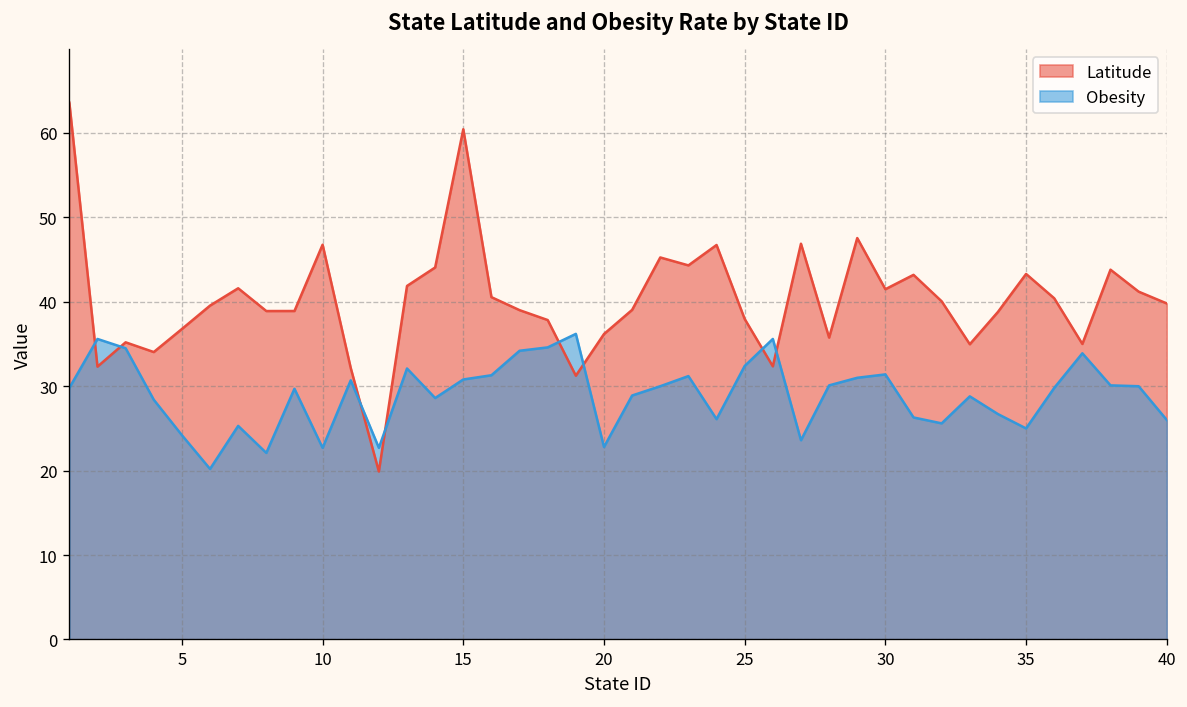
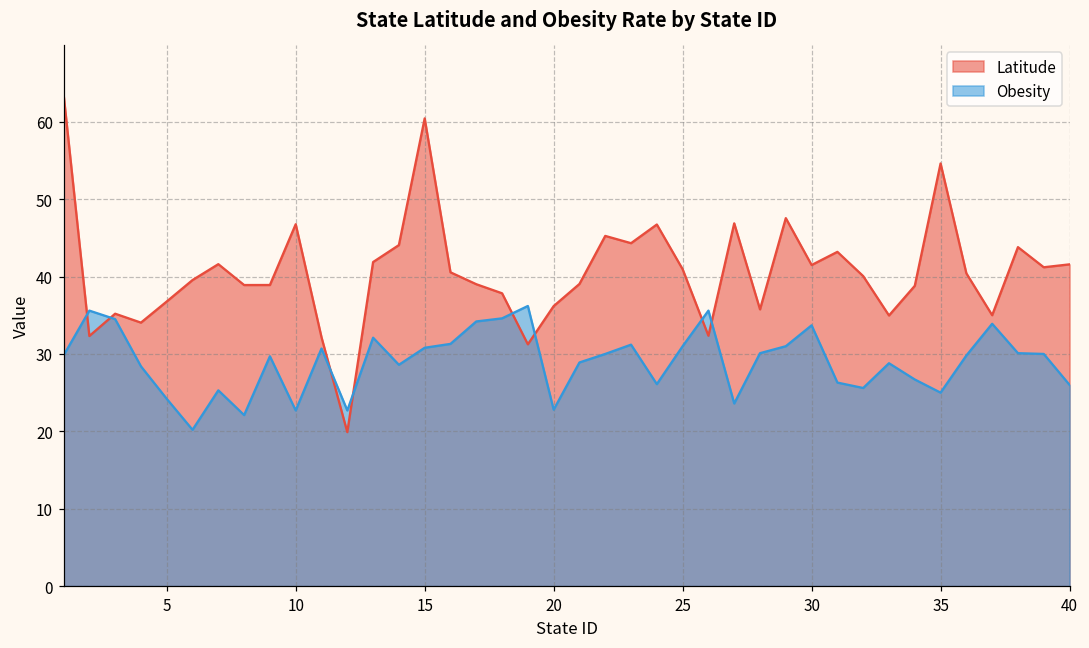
Latitude, 25: 38 -> 41
Obesity, 25: 32 -> 31
Obesity, 30: 31 -> 34
Latitude, 35: 43 -> 55
Latitude, 40: 40 -> 42
